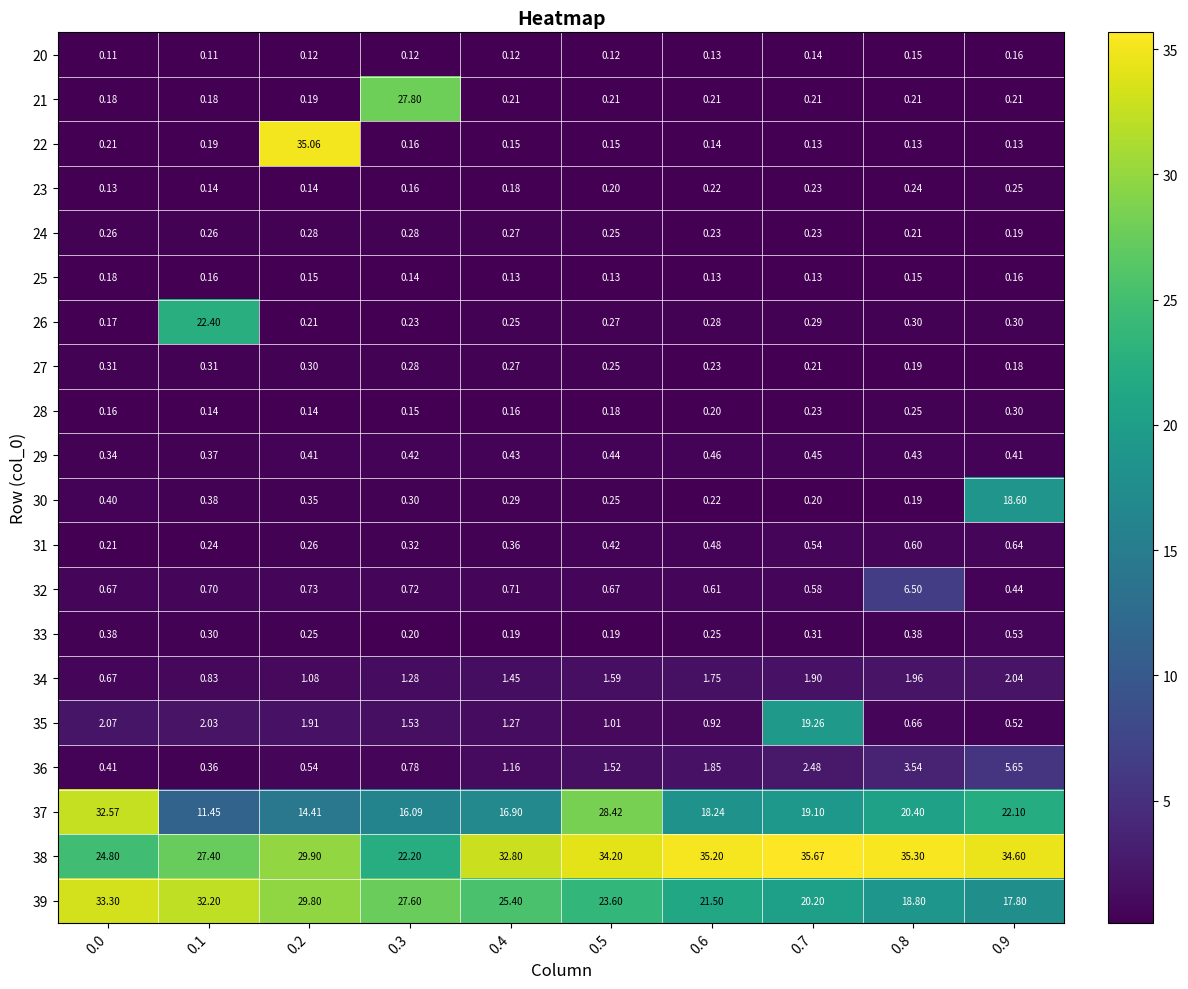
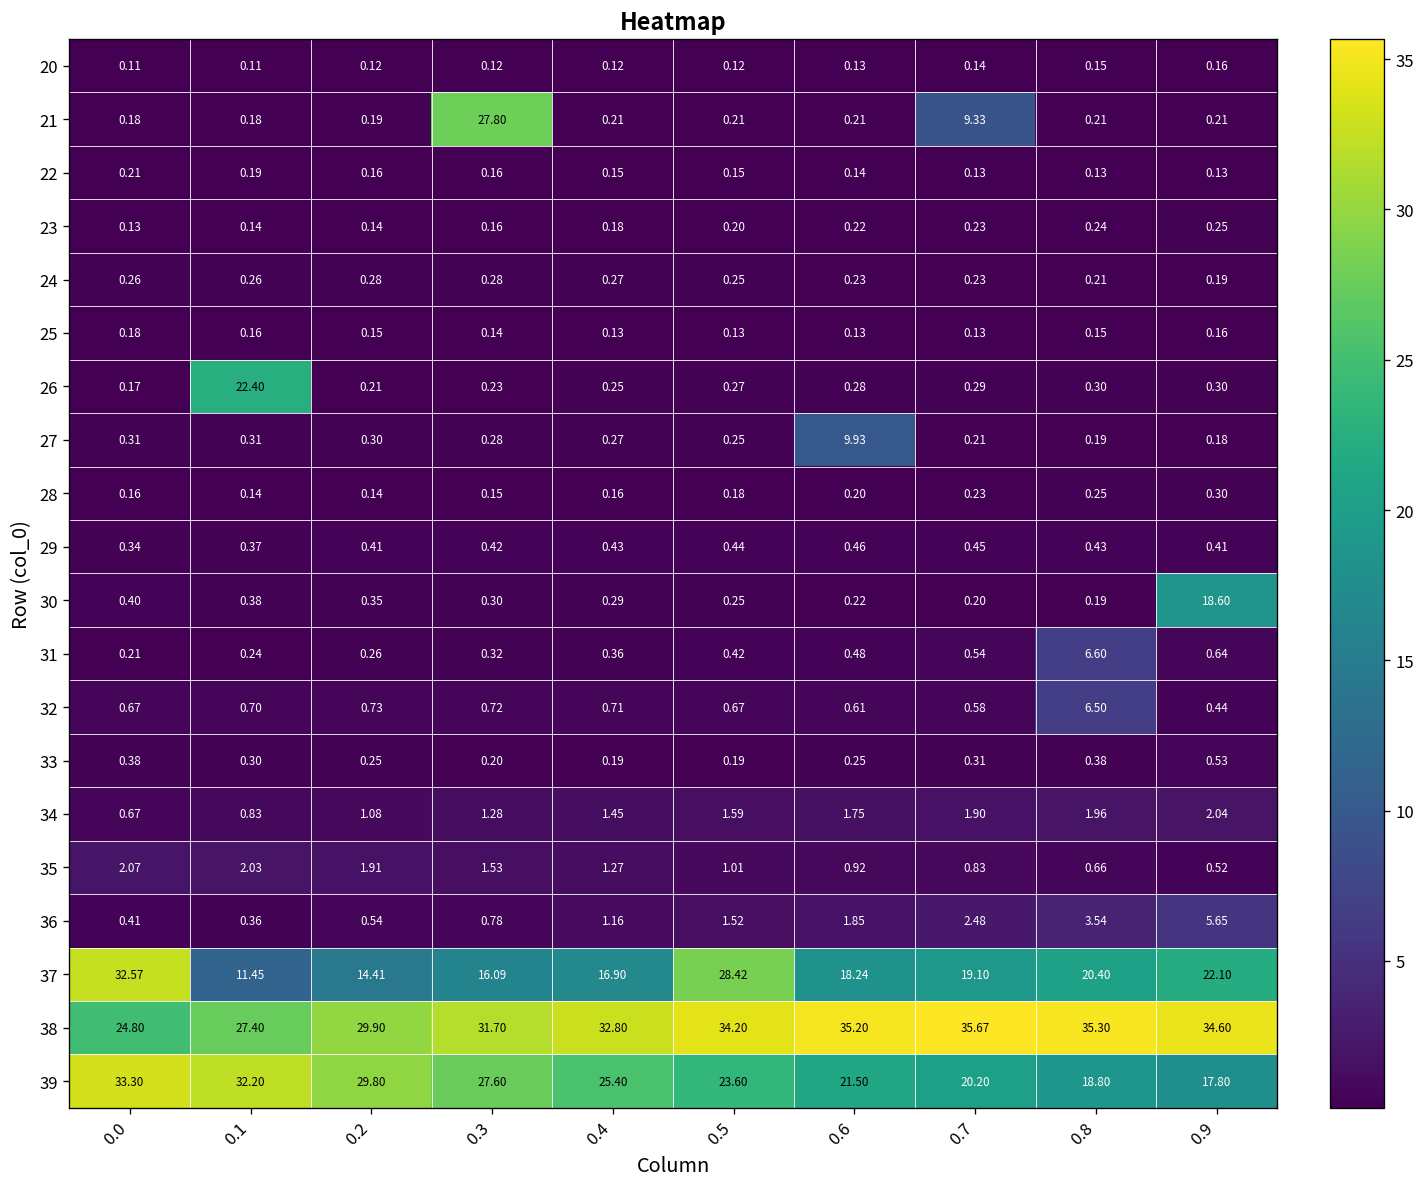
21, 0.7: 0.21 -> 9.33
22, 0.2: 35.06 -> 0.16
27, 0.6: 0.23 -> 9.93
31, 0.8: 0.60 -> 6.60
35, 0.7: 19.26 -> 0.83
38, 0.3: 22.20 -> 31.70
